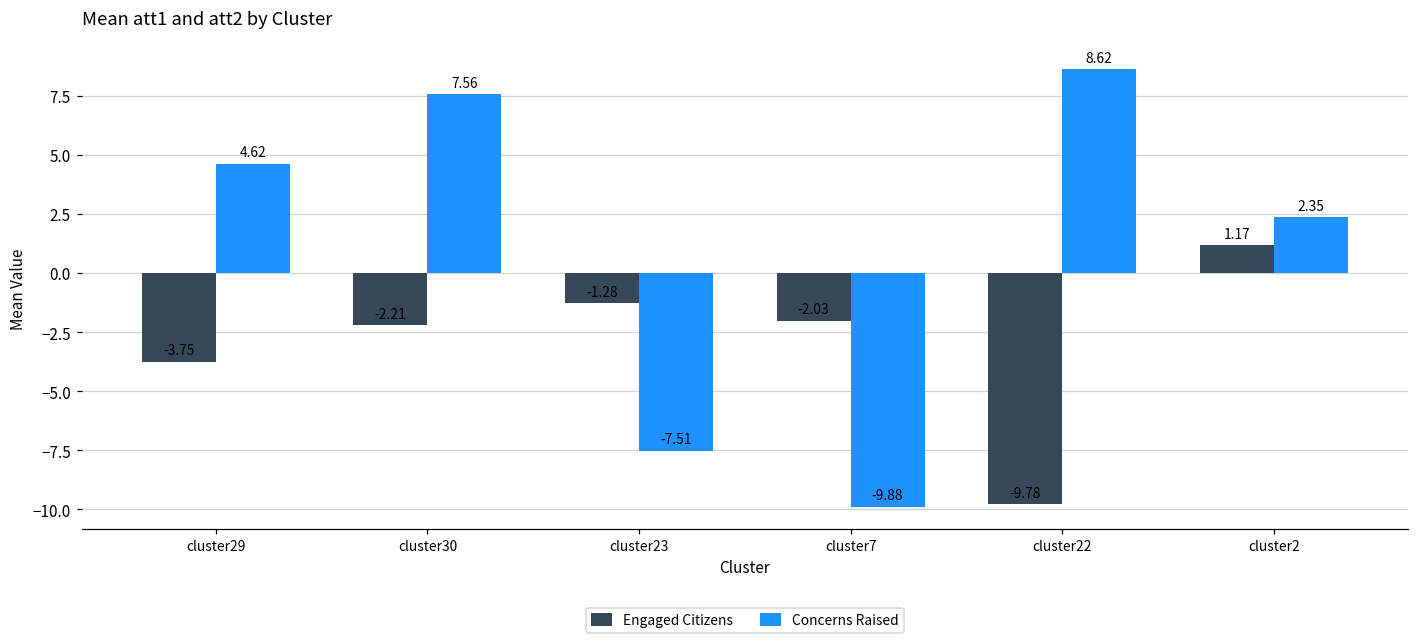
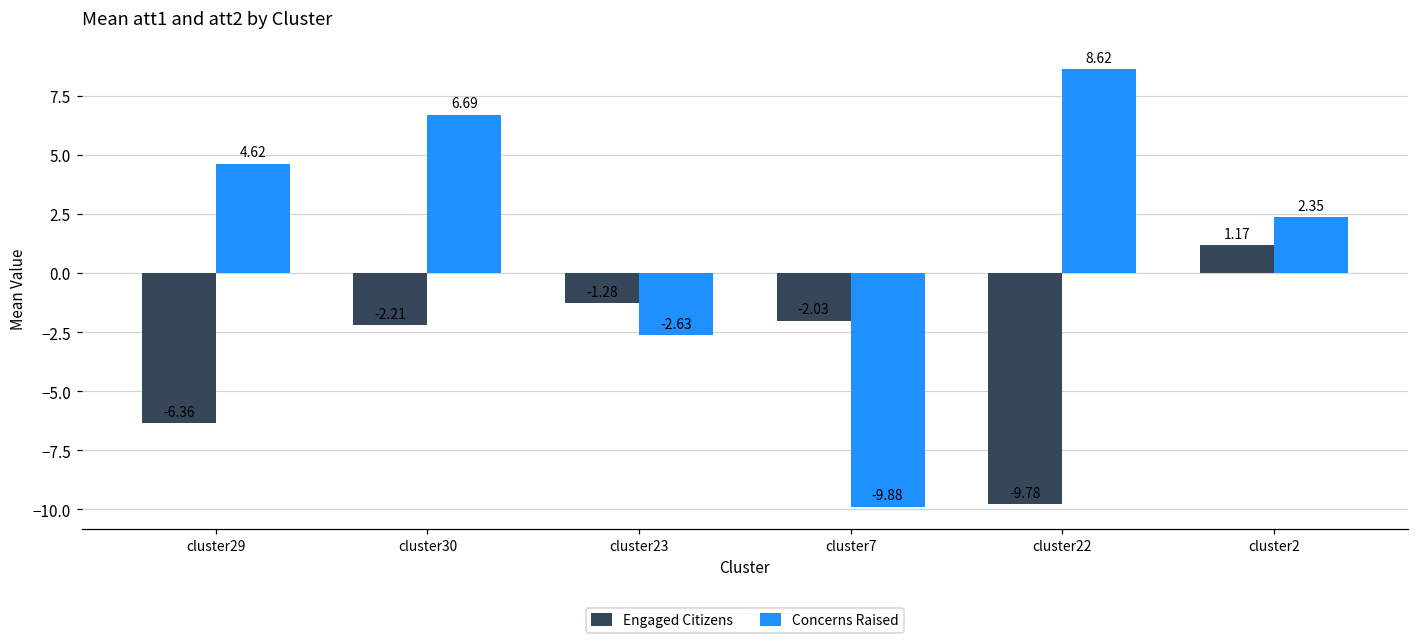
Engaged Citizens, cluster29: -3.75 -> -6.36
Concerns Raised, cluster30: 7.56 -> 6.69
Concerns Raised, cluster23: -7.51 -> -2.63
